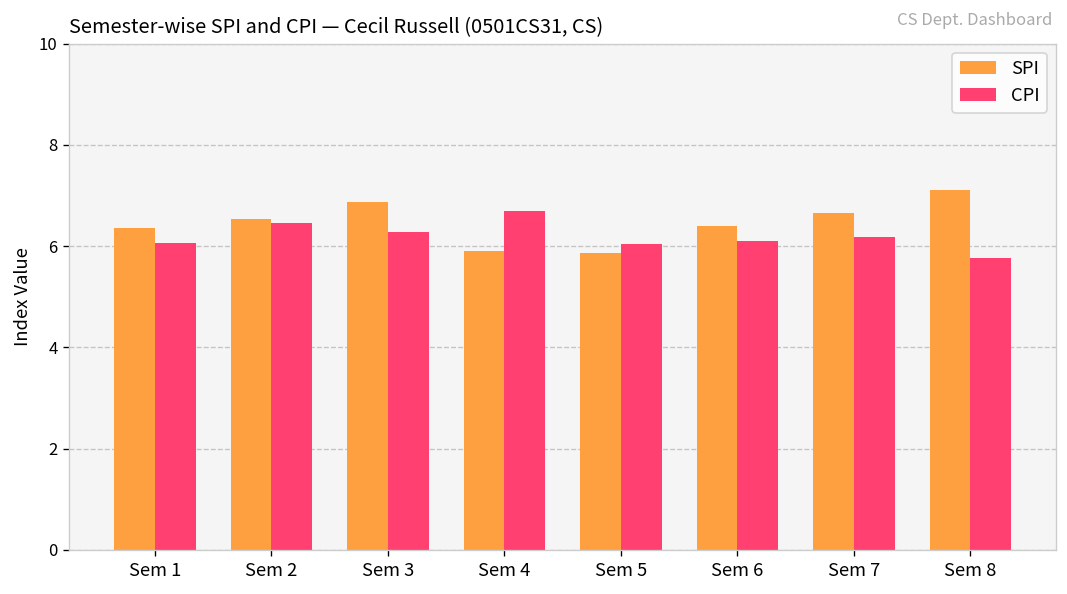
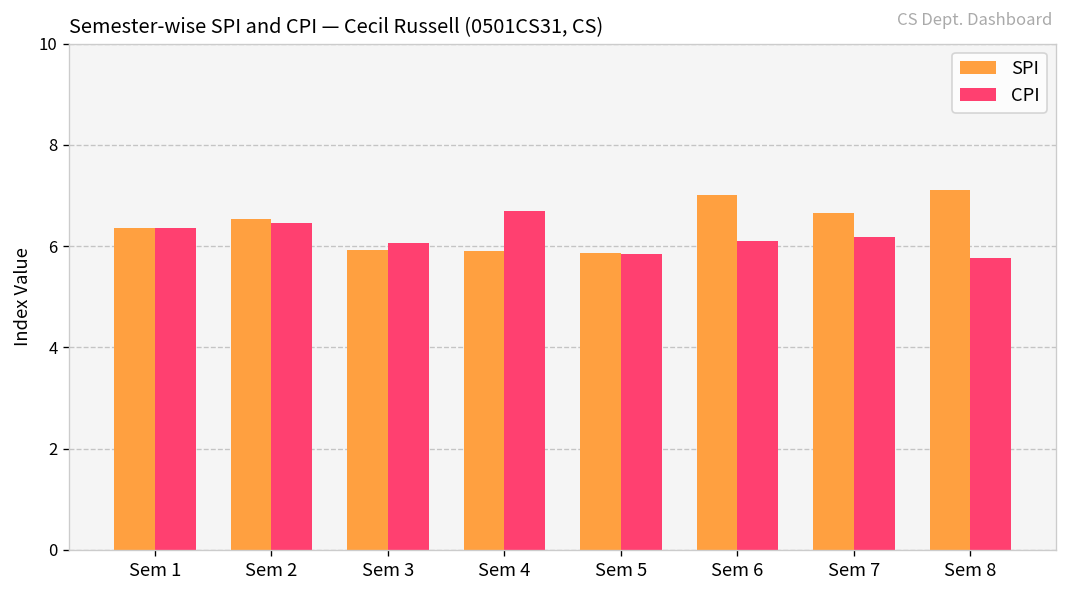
CPI, Sem 1: 6.1 -> 6.4
SPI, Sem 3: 6.9 -> 5.9
CPI, Sem 3: 6.3 -> 6.1
CPI, Sem 5: 6.1 -> 5.8
SPI, Sem 6: 6.4 -> 7.0
